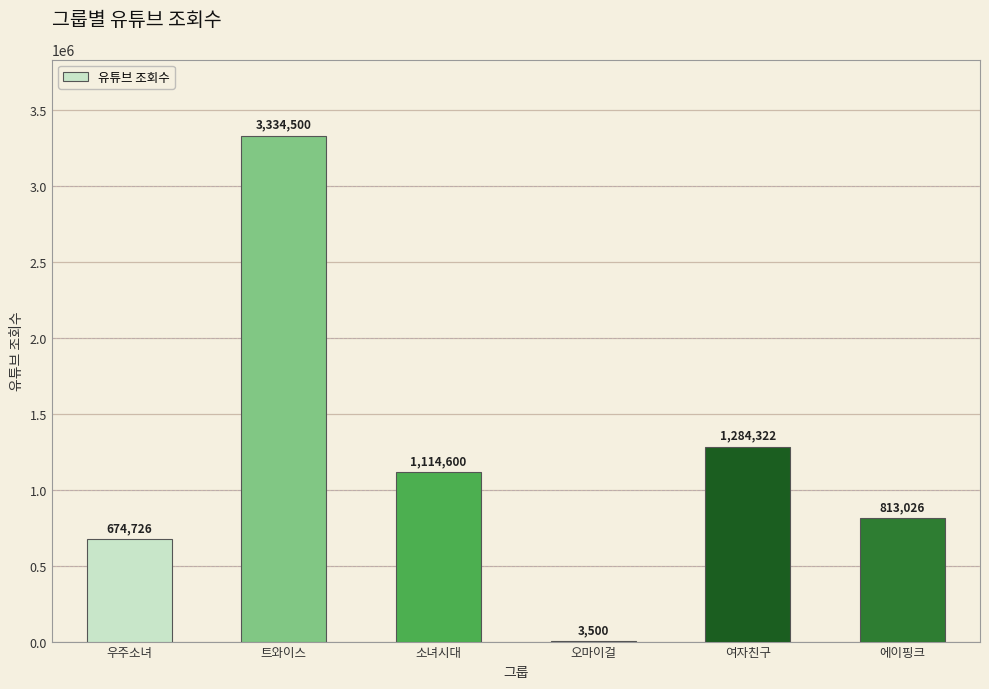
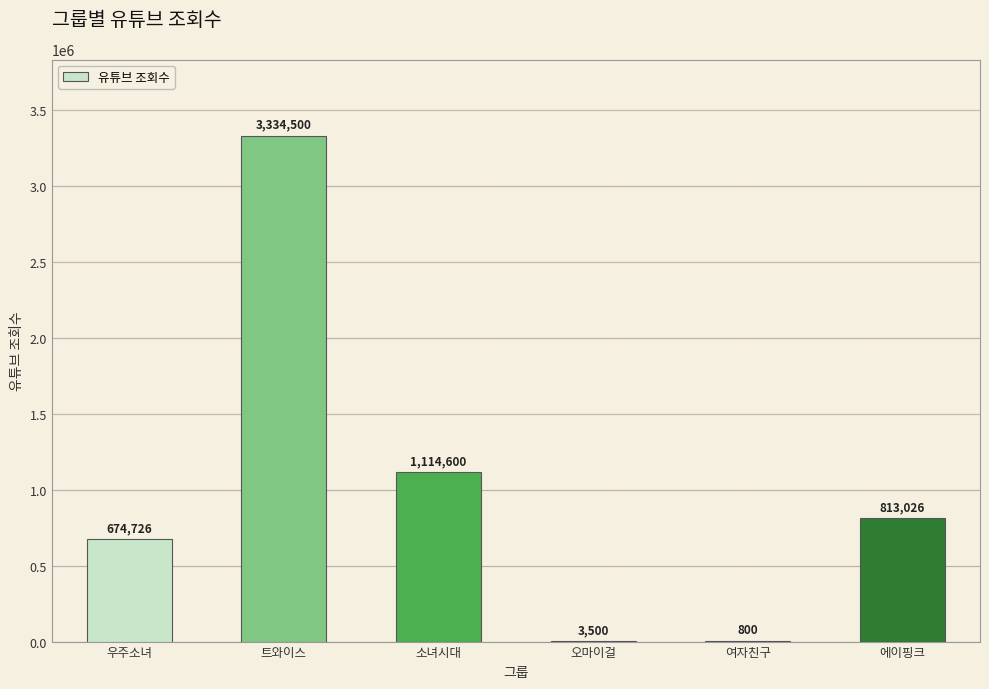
여자친구: 1,284,322 -> 800
